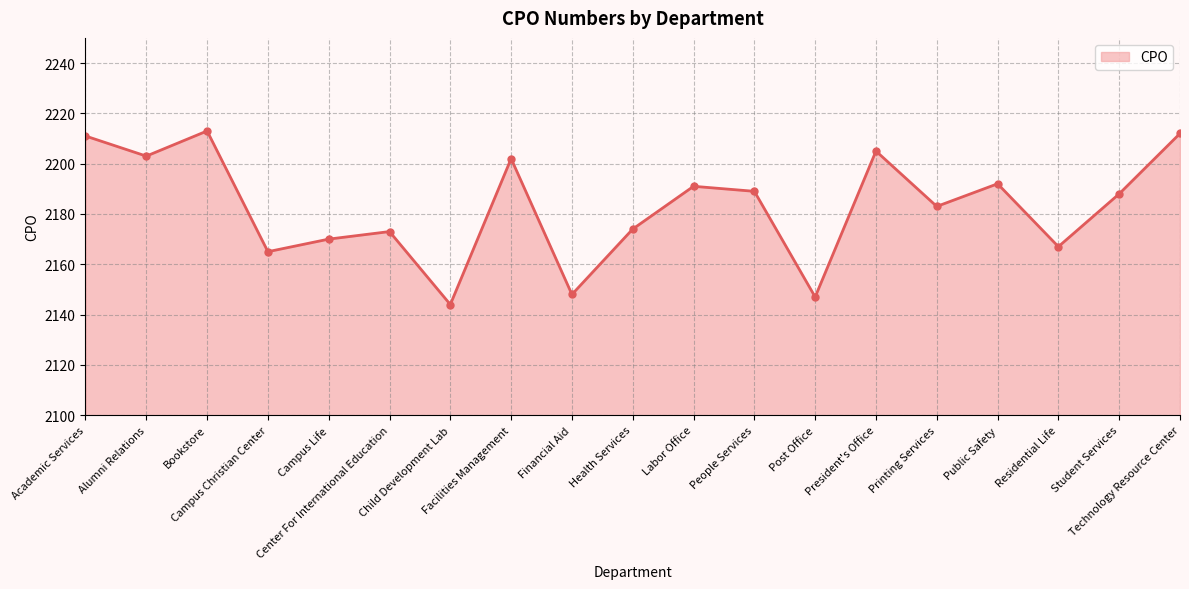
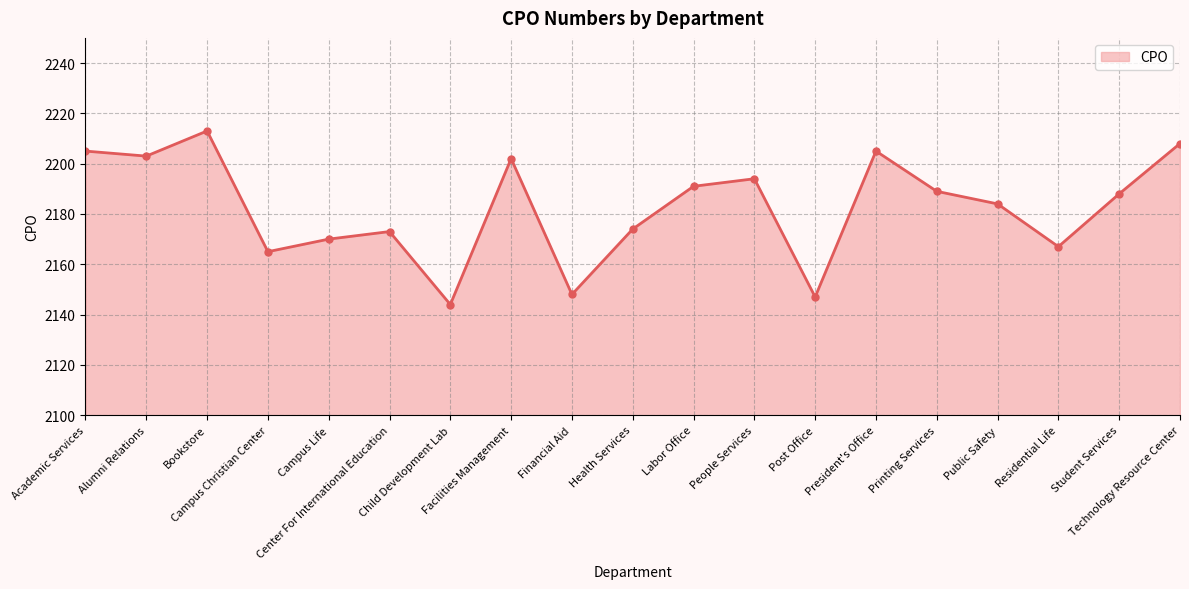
Academic Services: 2211 -> 2205
People Services: 2189 -> 2194
Printing Services: 2183 -> 2189
Public Safety: 2192 -> 2184
Technology Resource Center: 2212 -> 2208
